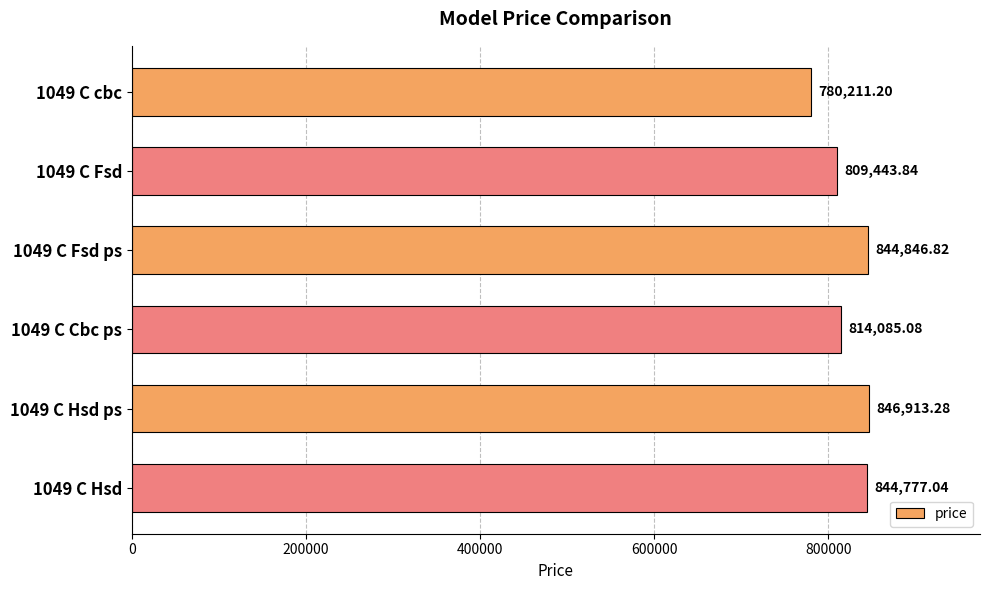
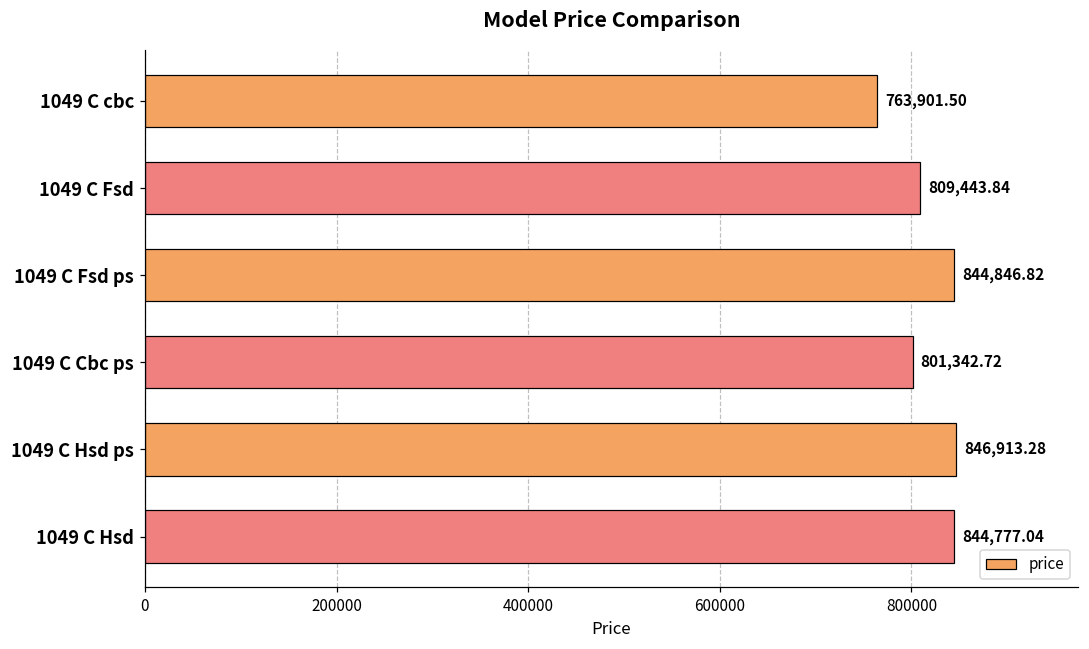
1049 C cbc: 780,211.20 -> 763,901.50
1049 C Cbc ps: 814,085.08 -> 801,342.72
